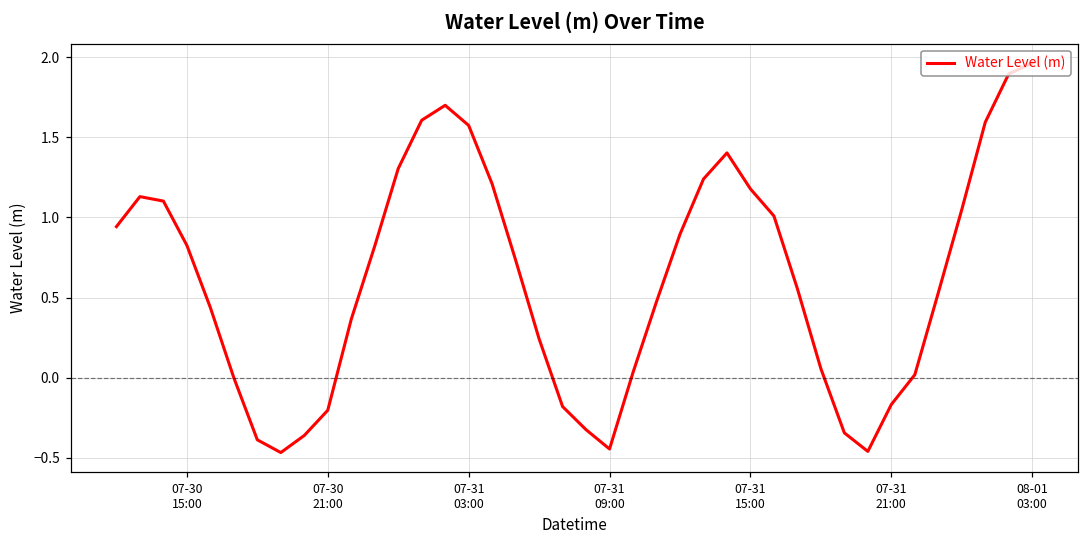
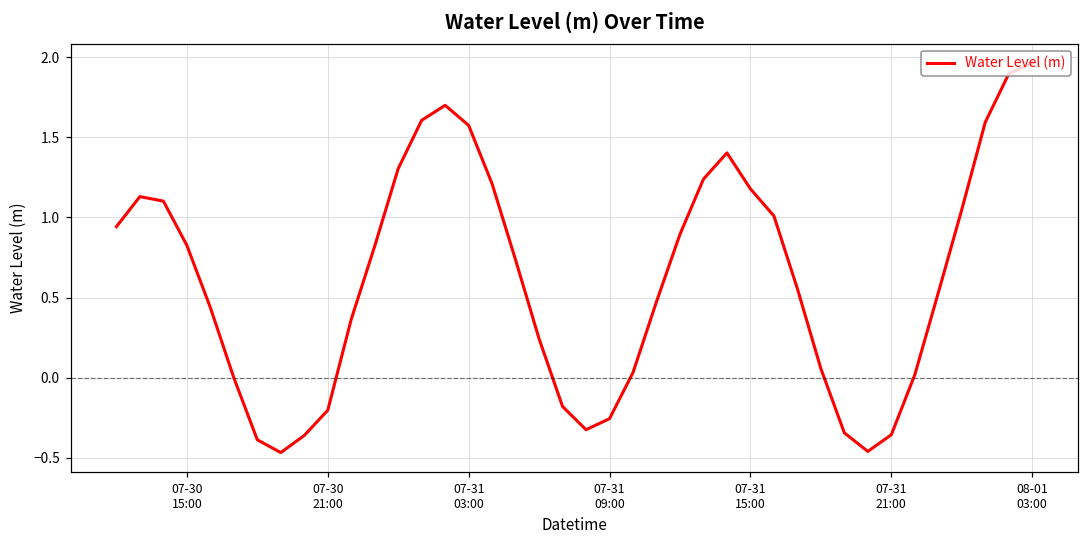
07-31 09:00: -0.44 -> -0.26
07-31 21:00: -0.17 -> -0.36
